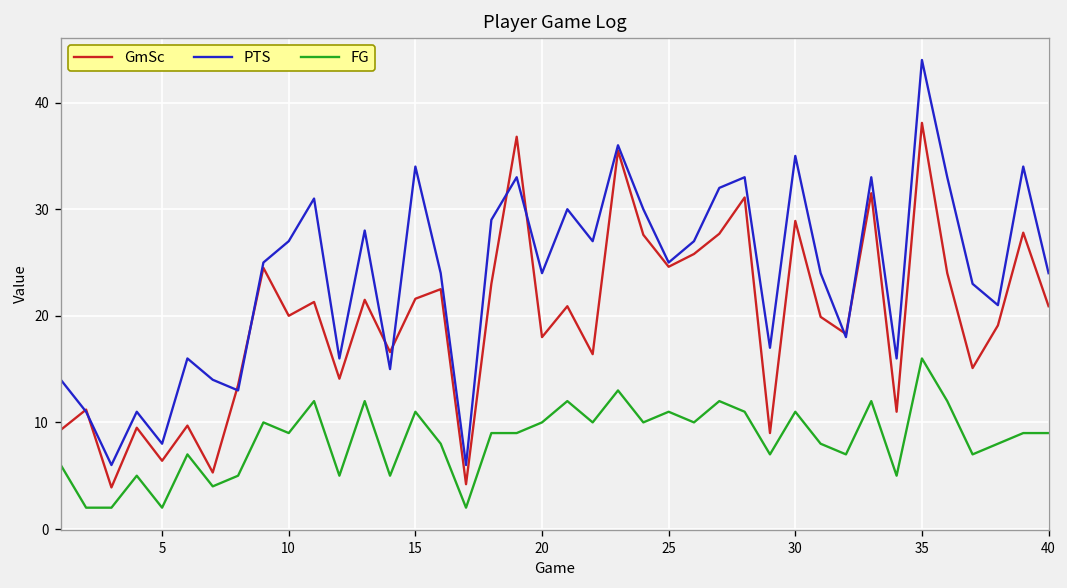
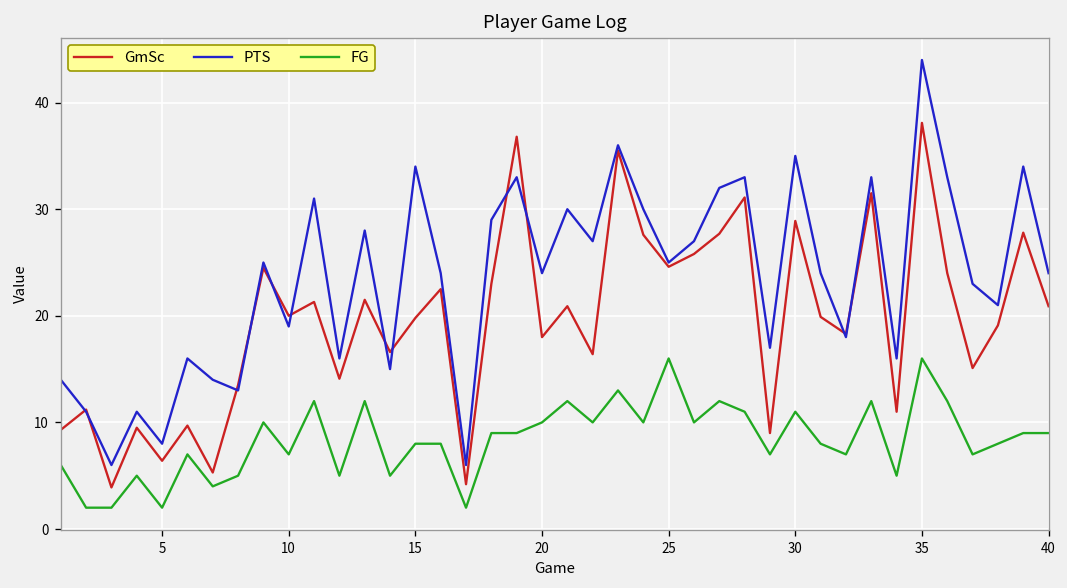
PTS, 10: 27 -> 19
FG, 10: 9 -> 7
GmSc, 15: 22 -> 20
FG, 15: 11 -> 8
FG, 25: 11 -> 16
